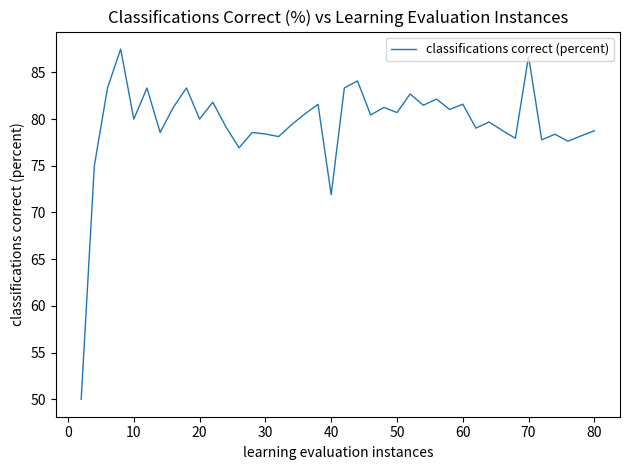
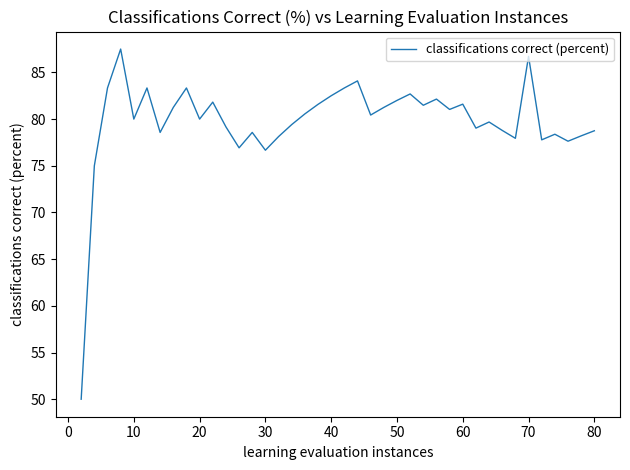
30: 78 -> 77
40: 72 -> 83
50: 81 -> 82
